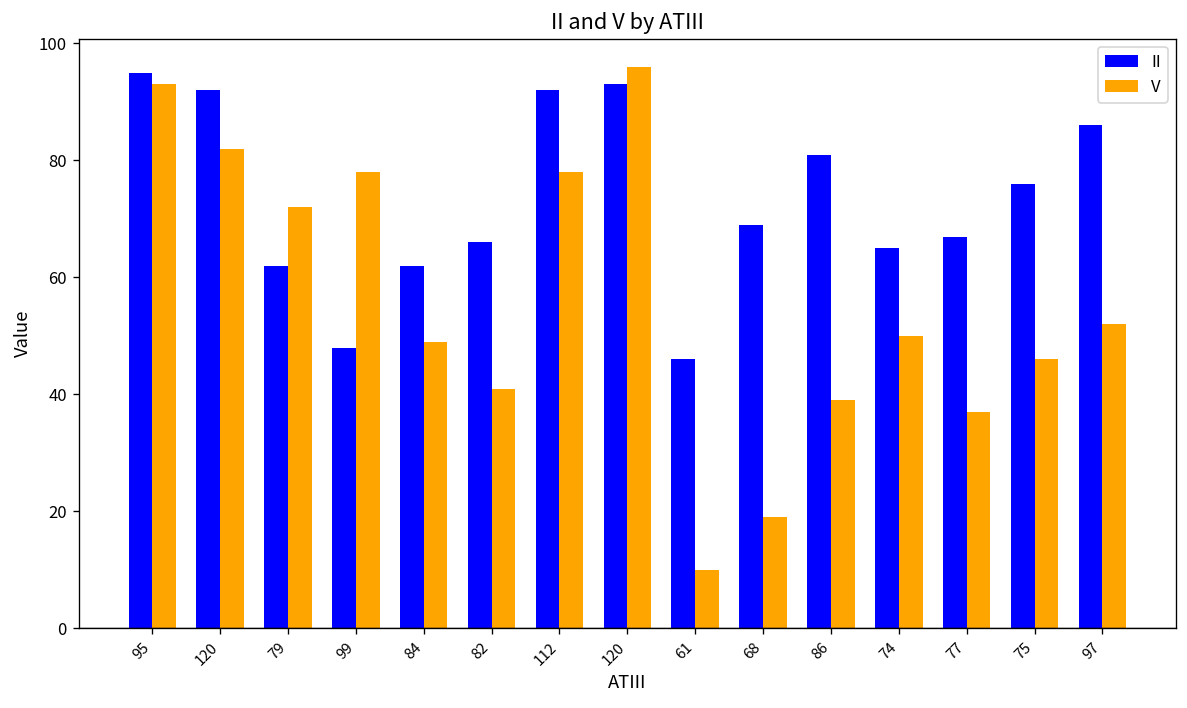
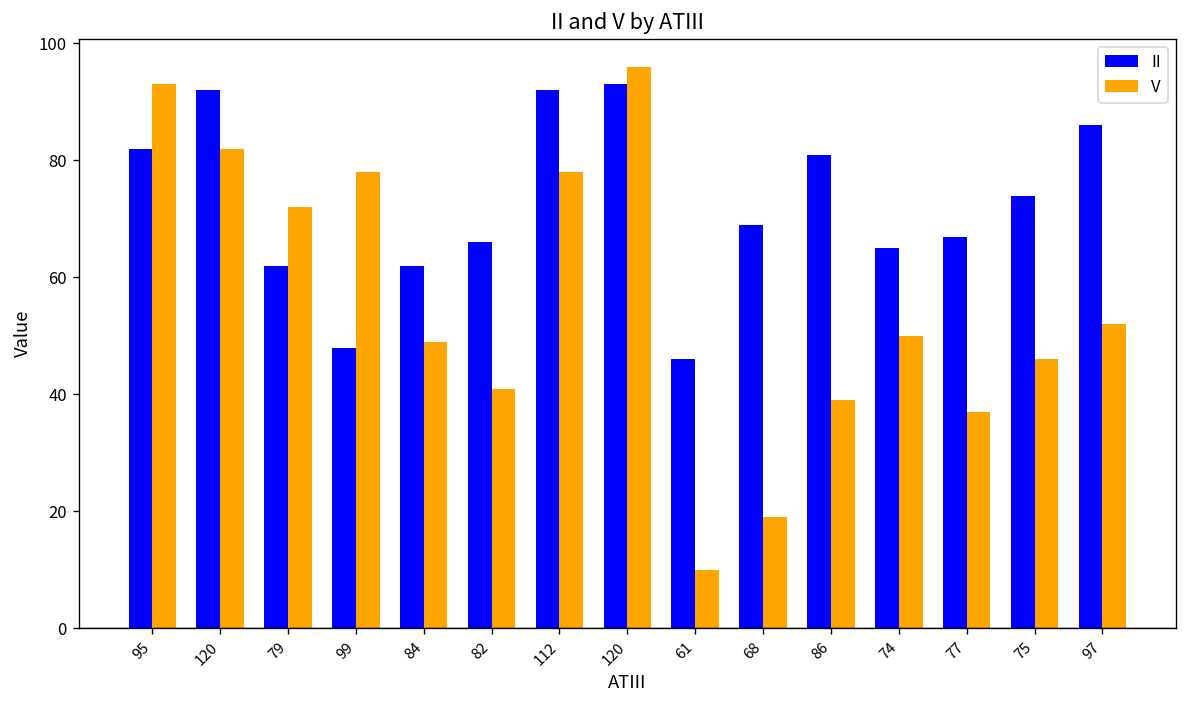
II, 95: 95 -> 82
II, 75: 76 -> 74
